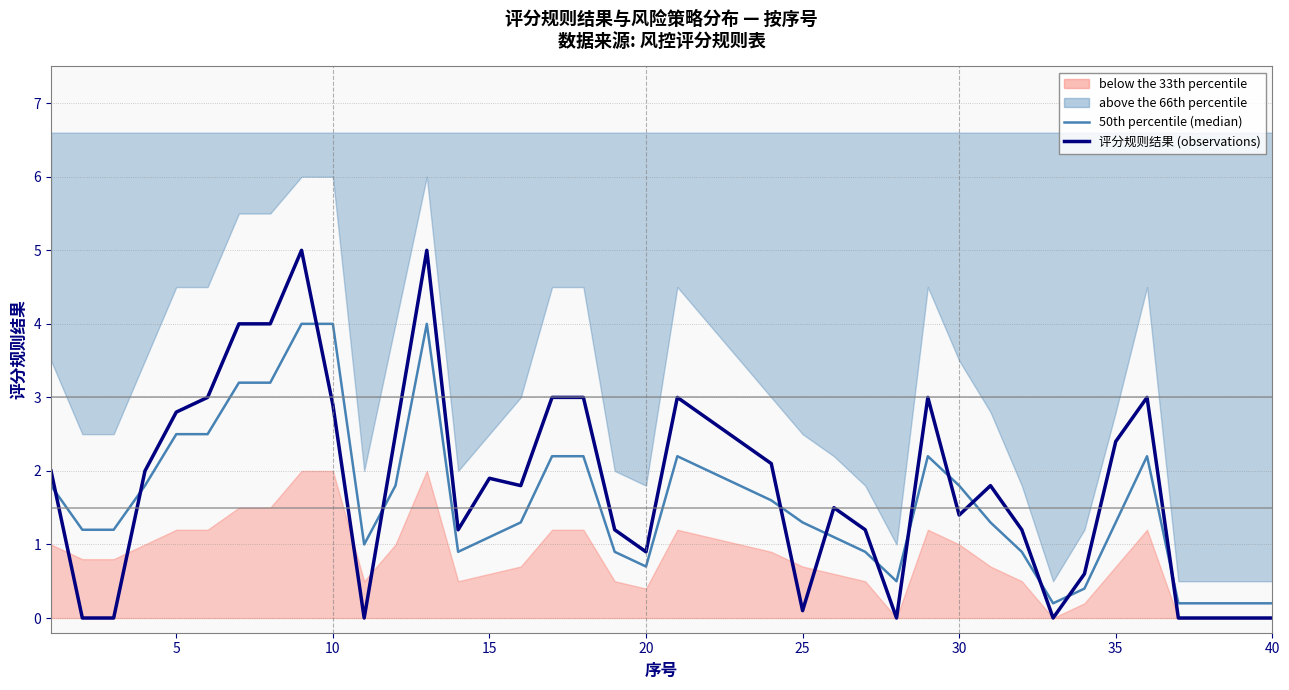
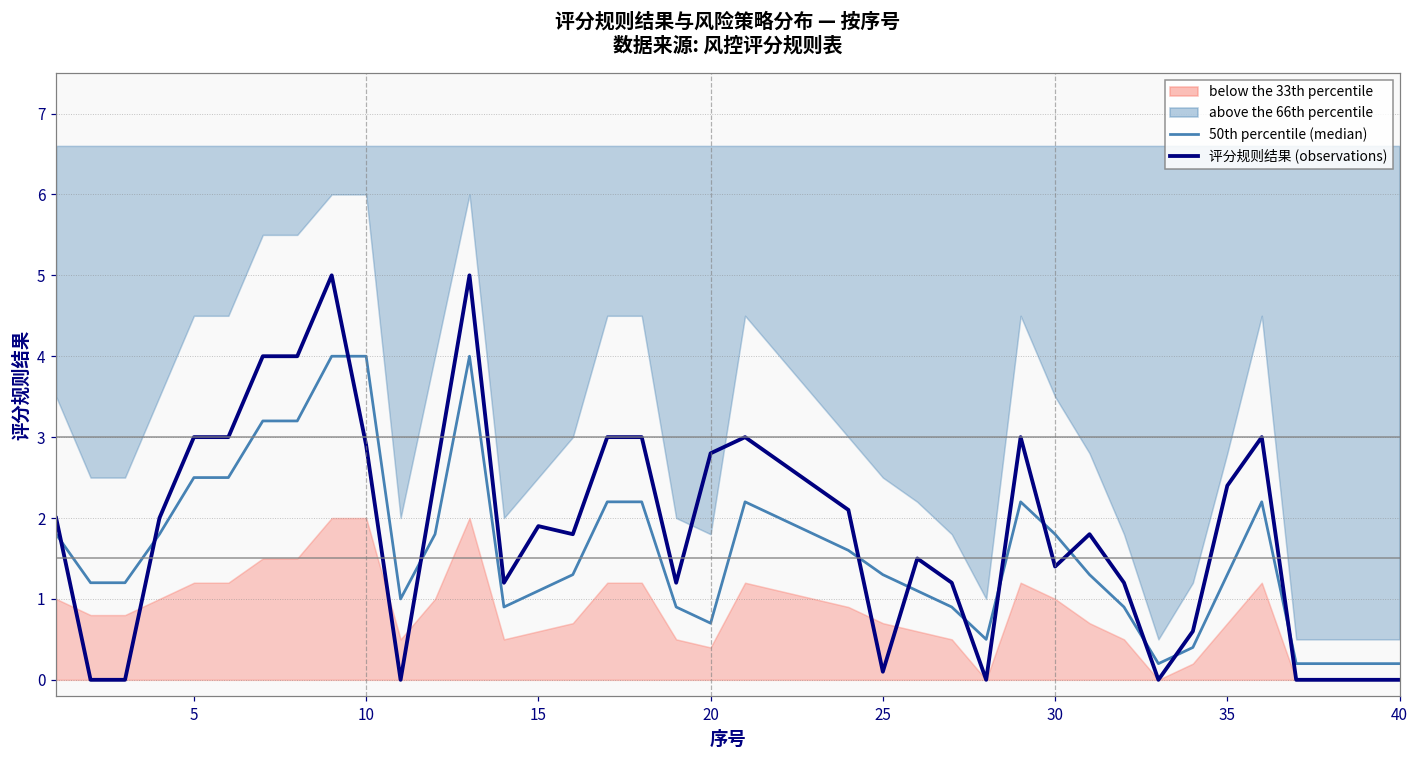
评分规则结果 (observations), 5: 2.8 -> 3.0
评分规则结果 (observations), 20: 0.9 -> 2.8
